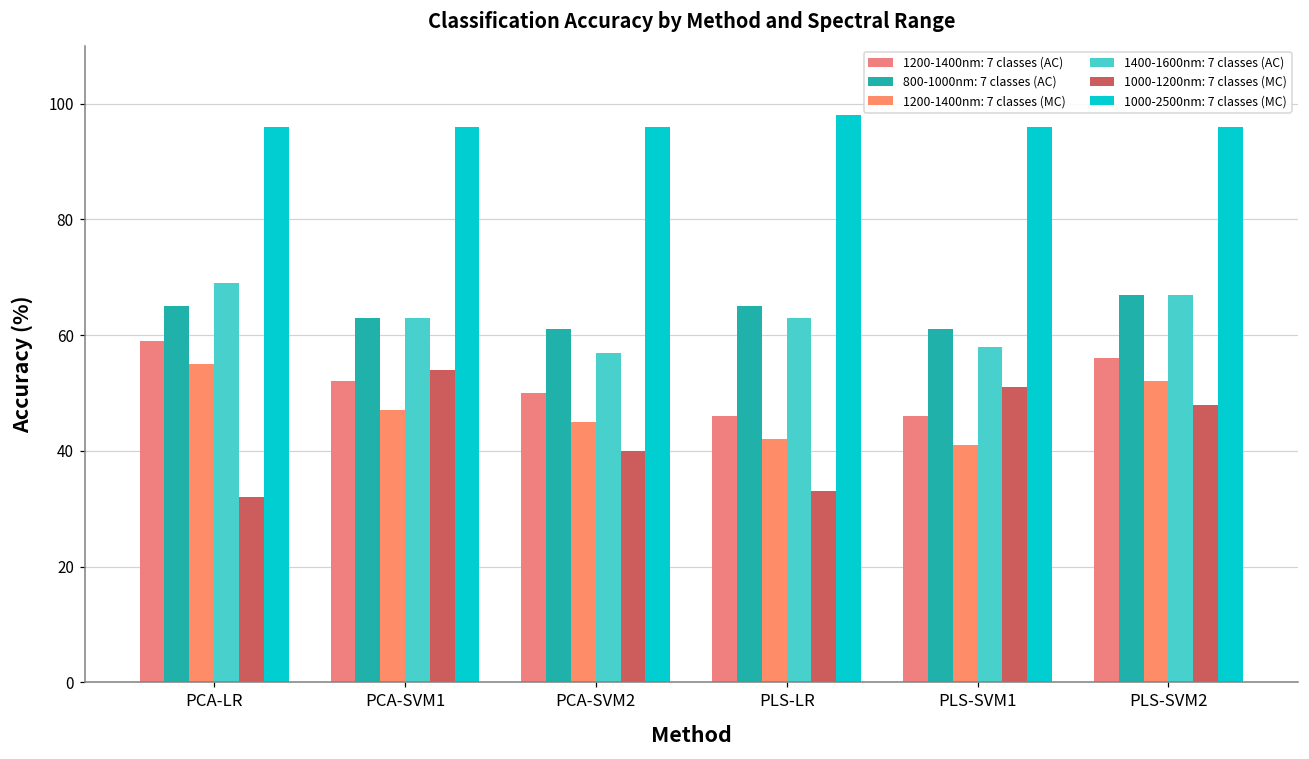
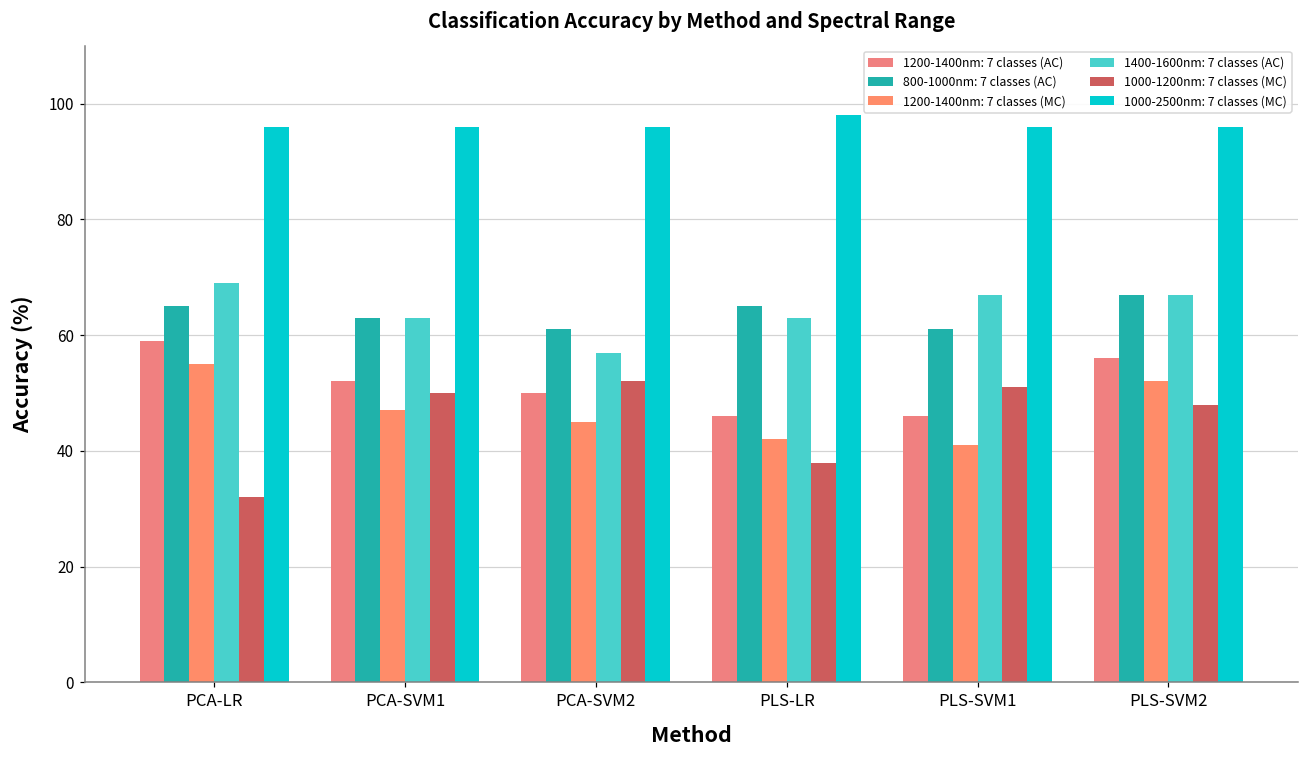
1000-1200nm: 7 classes (MC), PCA-SVM1: 54 -> 50
1000-1200nm: 7 classes (MC), PCA-SVM2: 40 -> 52
1000-1200nm: 7 classes (MC), PLS-LR: 33 -> 38
1400-1600nm: 7 classes (AC), PLS-SVM1: 58 -> 67
